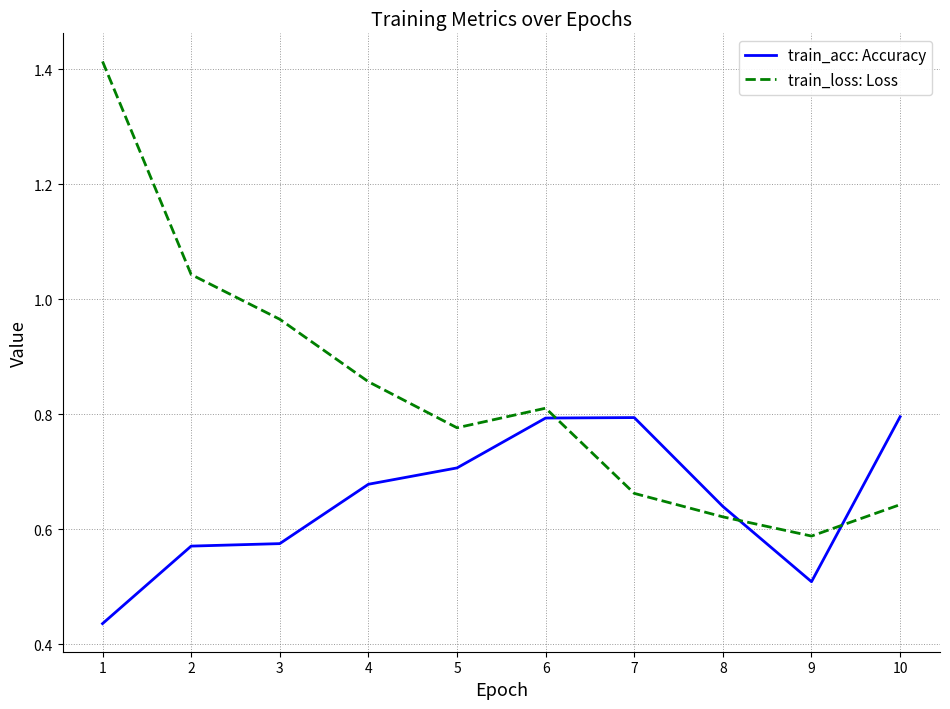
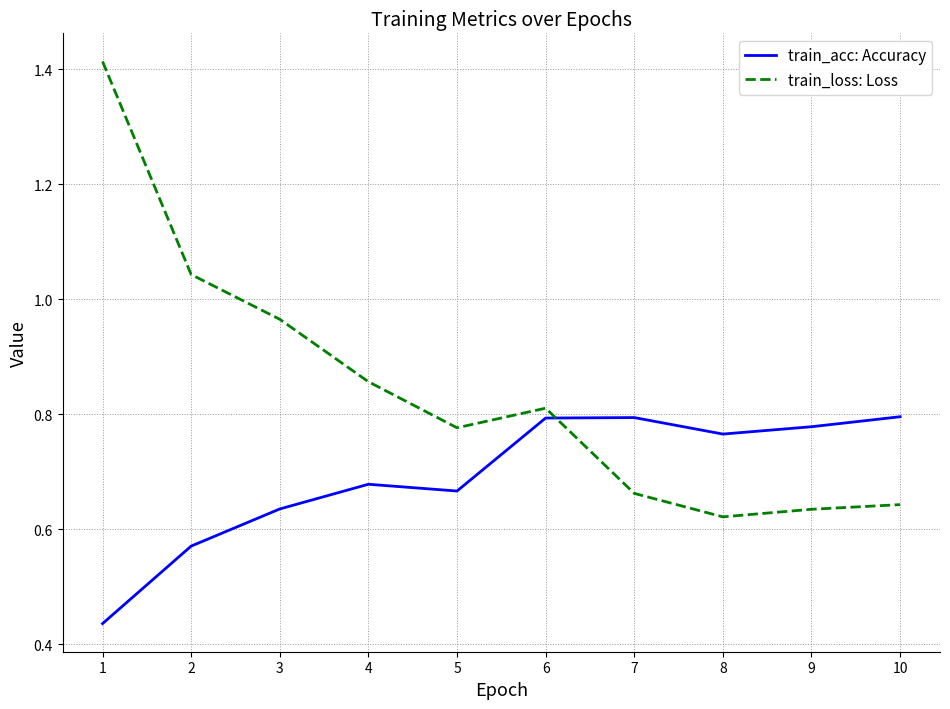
train_acc: Accuracy, 3: 0.58 -> 0.64
train_acc: Accuracy, 5: 0.71 -> 0.67
train_acc: Accuracy, 8: 0.64 -> 0.77
train_acc: Accuracy, 9: 0.51 -> 0.78
train_loss: Loss, 9: 0.59 -> 0.63
